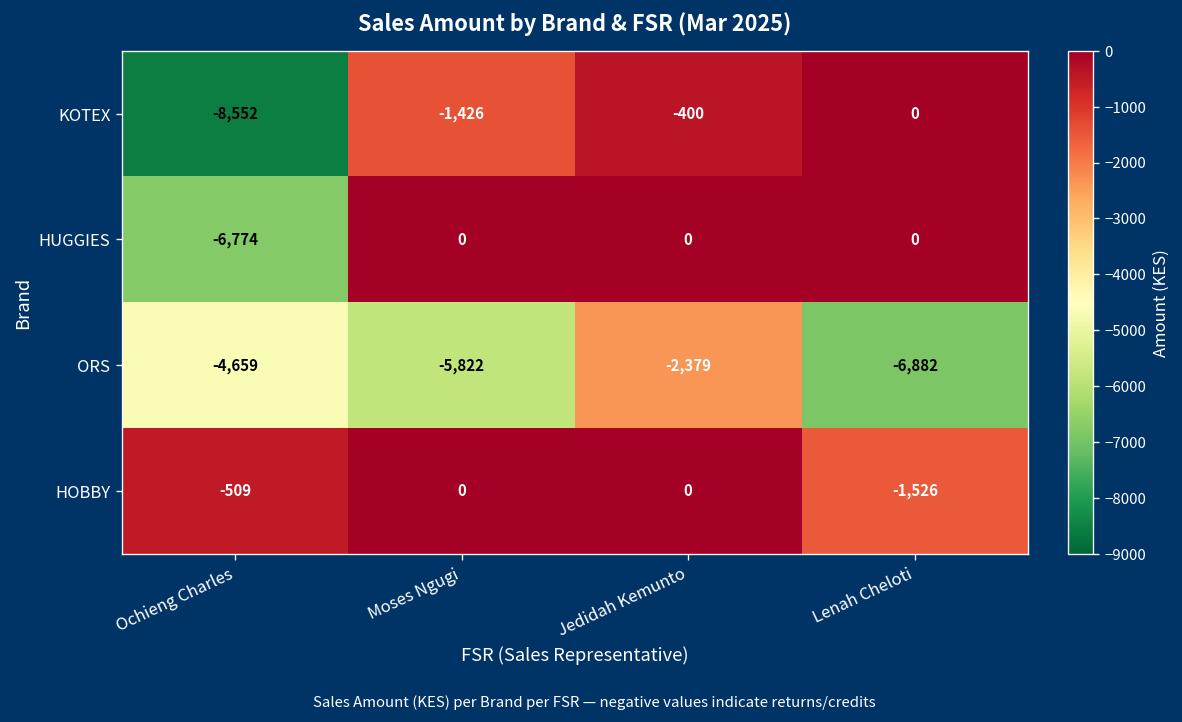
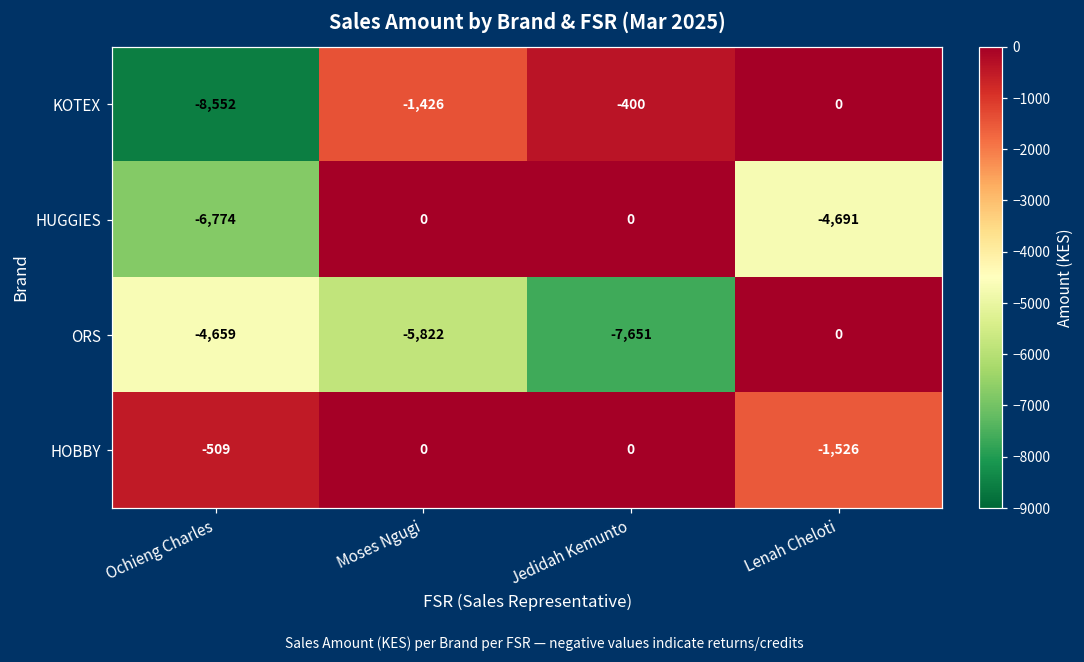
HUGGIES, Lenah Cheloti: 0 -> -4,691
ORS, Jedidah Kemunto: -2,379 -> -7,651
ORS, Lenah Cheloti: -6,882 -> 0
